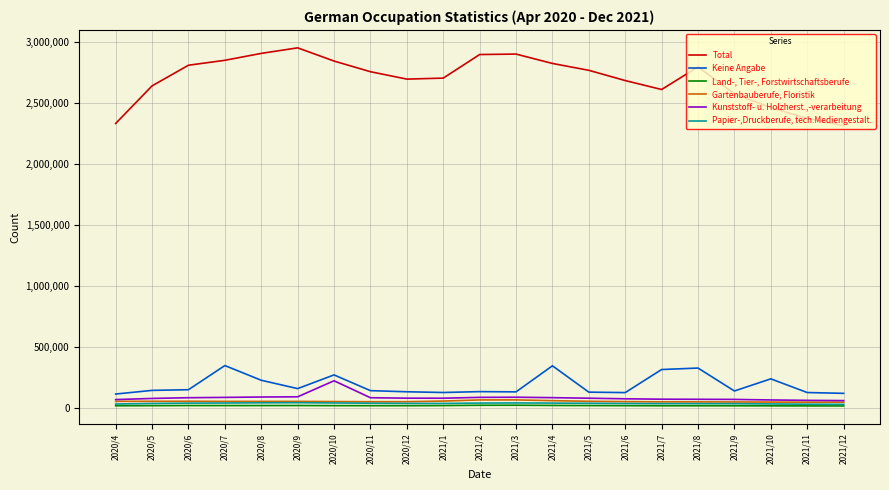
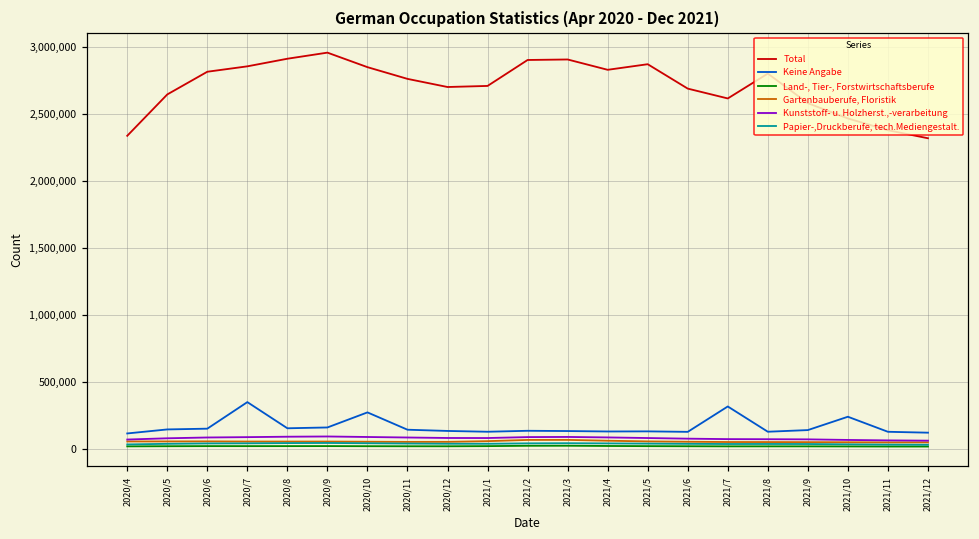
Keine Angabe, 2020/8: 230,000 -> 150,000
Kunststoff- u. Holzherst.,-verarbeitung, 2020/10: 220,000 -> 90,000
Keine Angabe, 2021/4: 350,000 -> 130,000
Total, 2021/5: 2,770,000 -> 2,870,000
Keine Angabe, 2021/8: 330,000 -> 130,000
